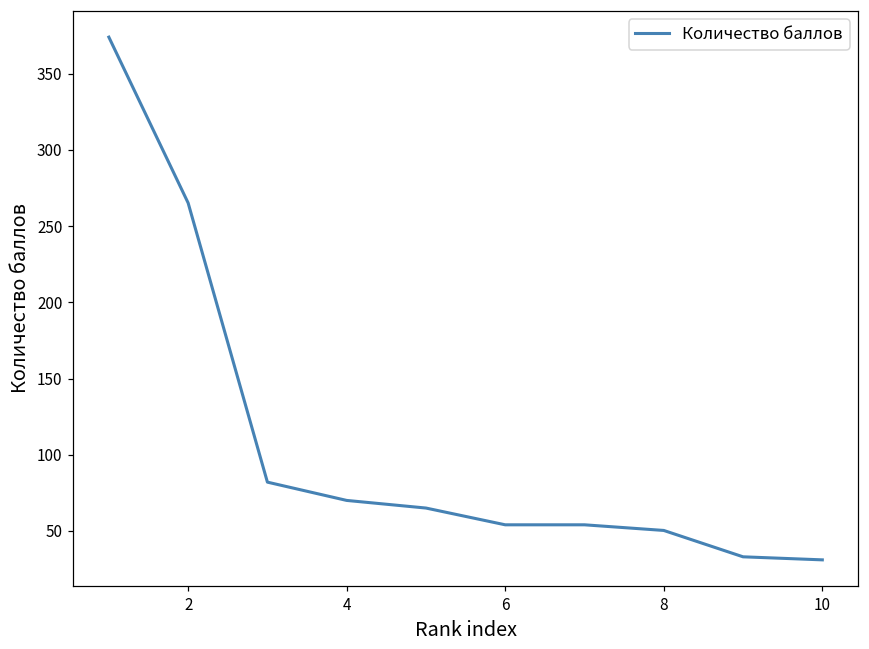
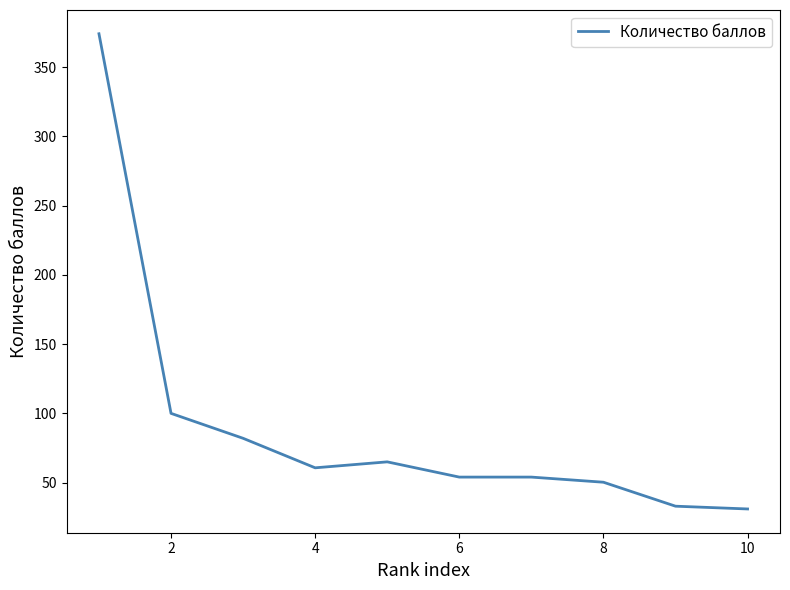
2: 265 -> 100
4: 70 -> 61
